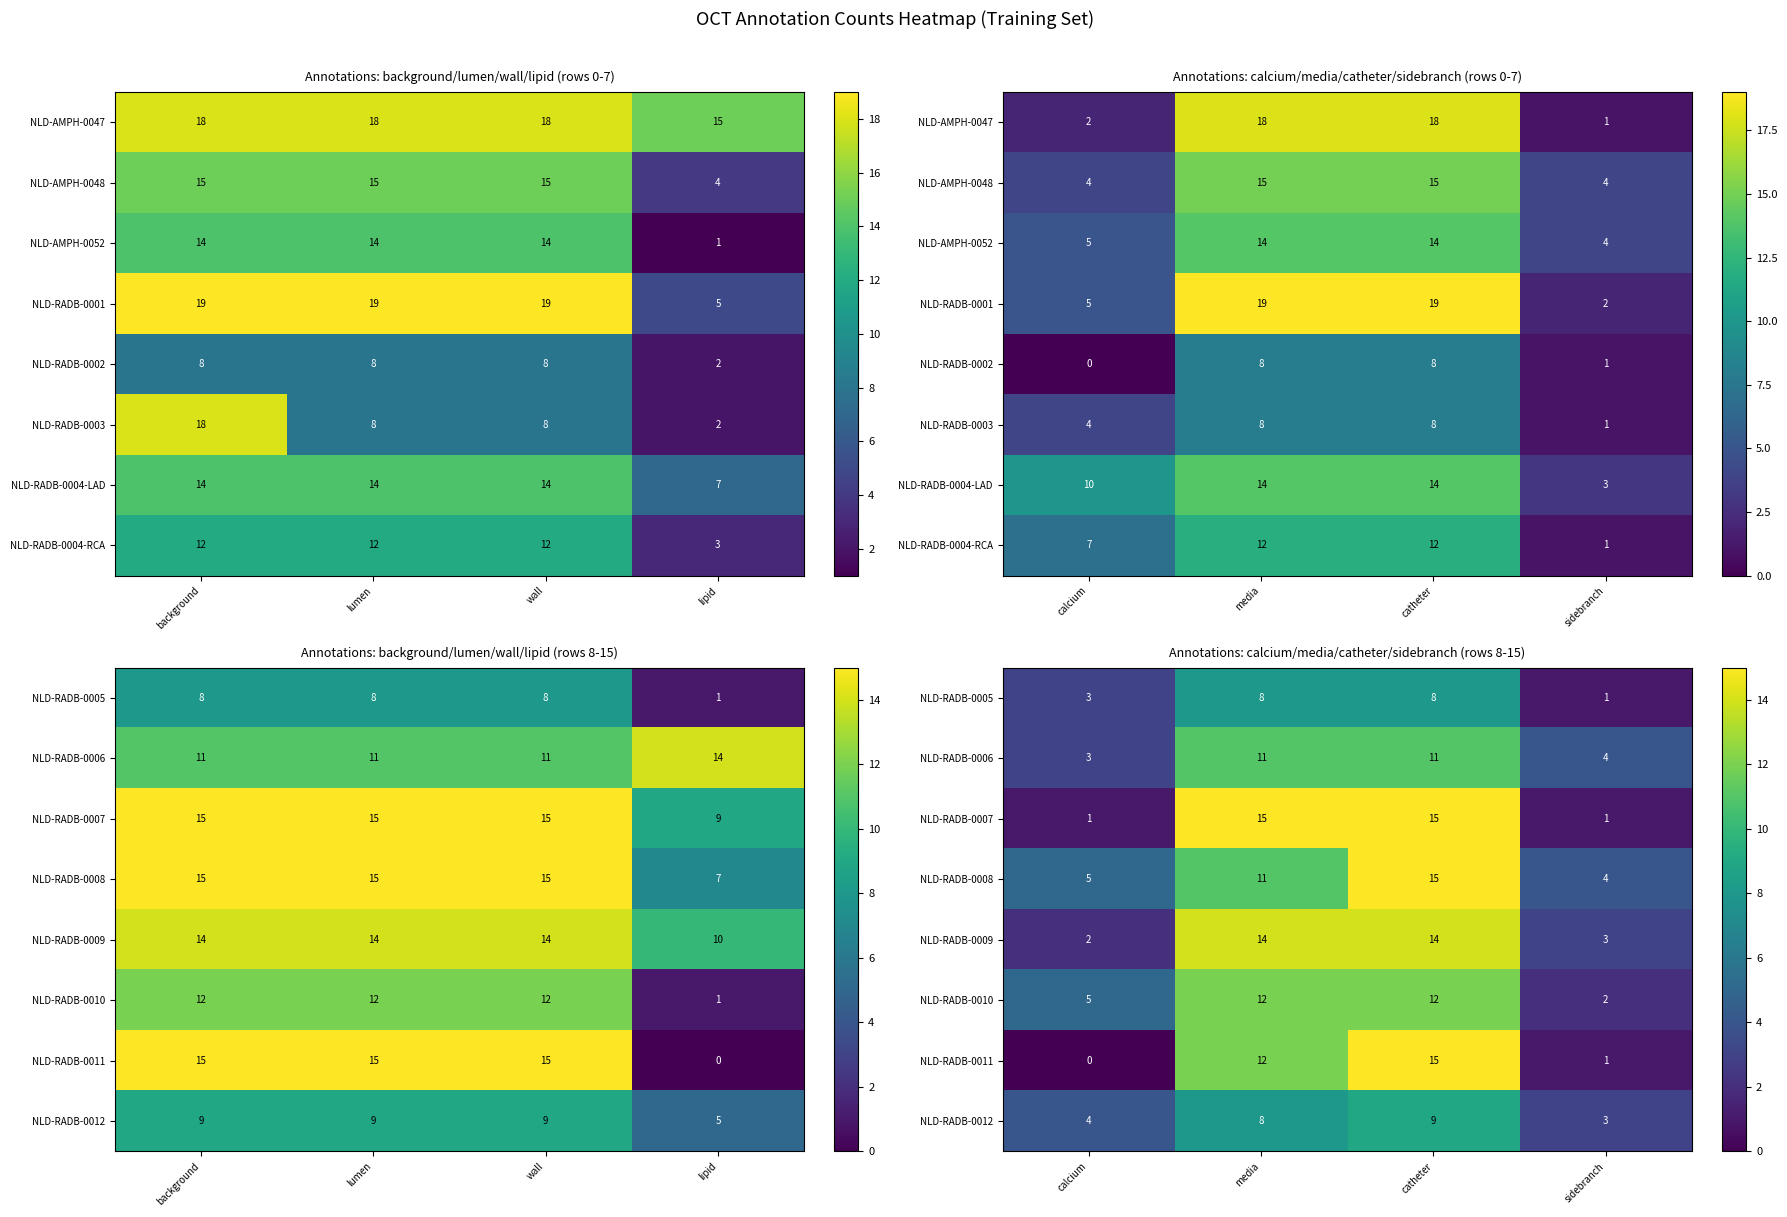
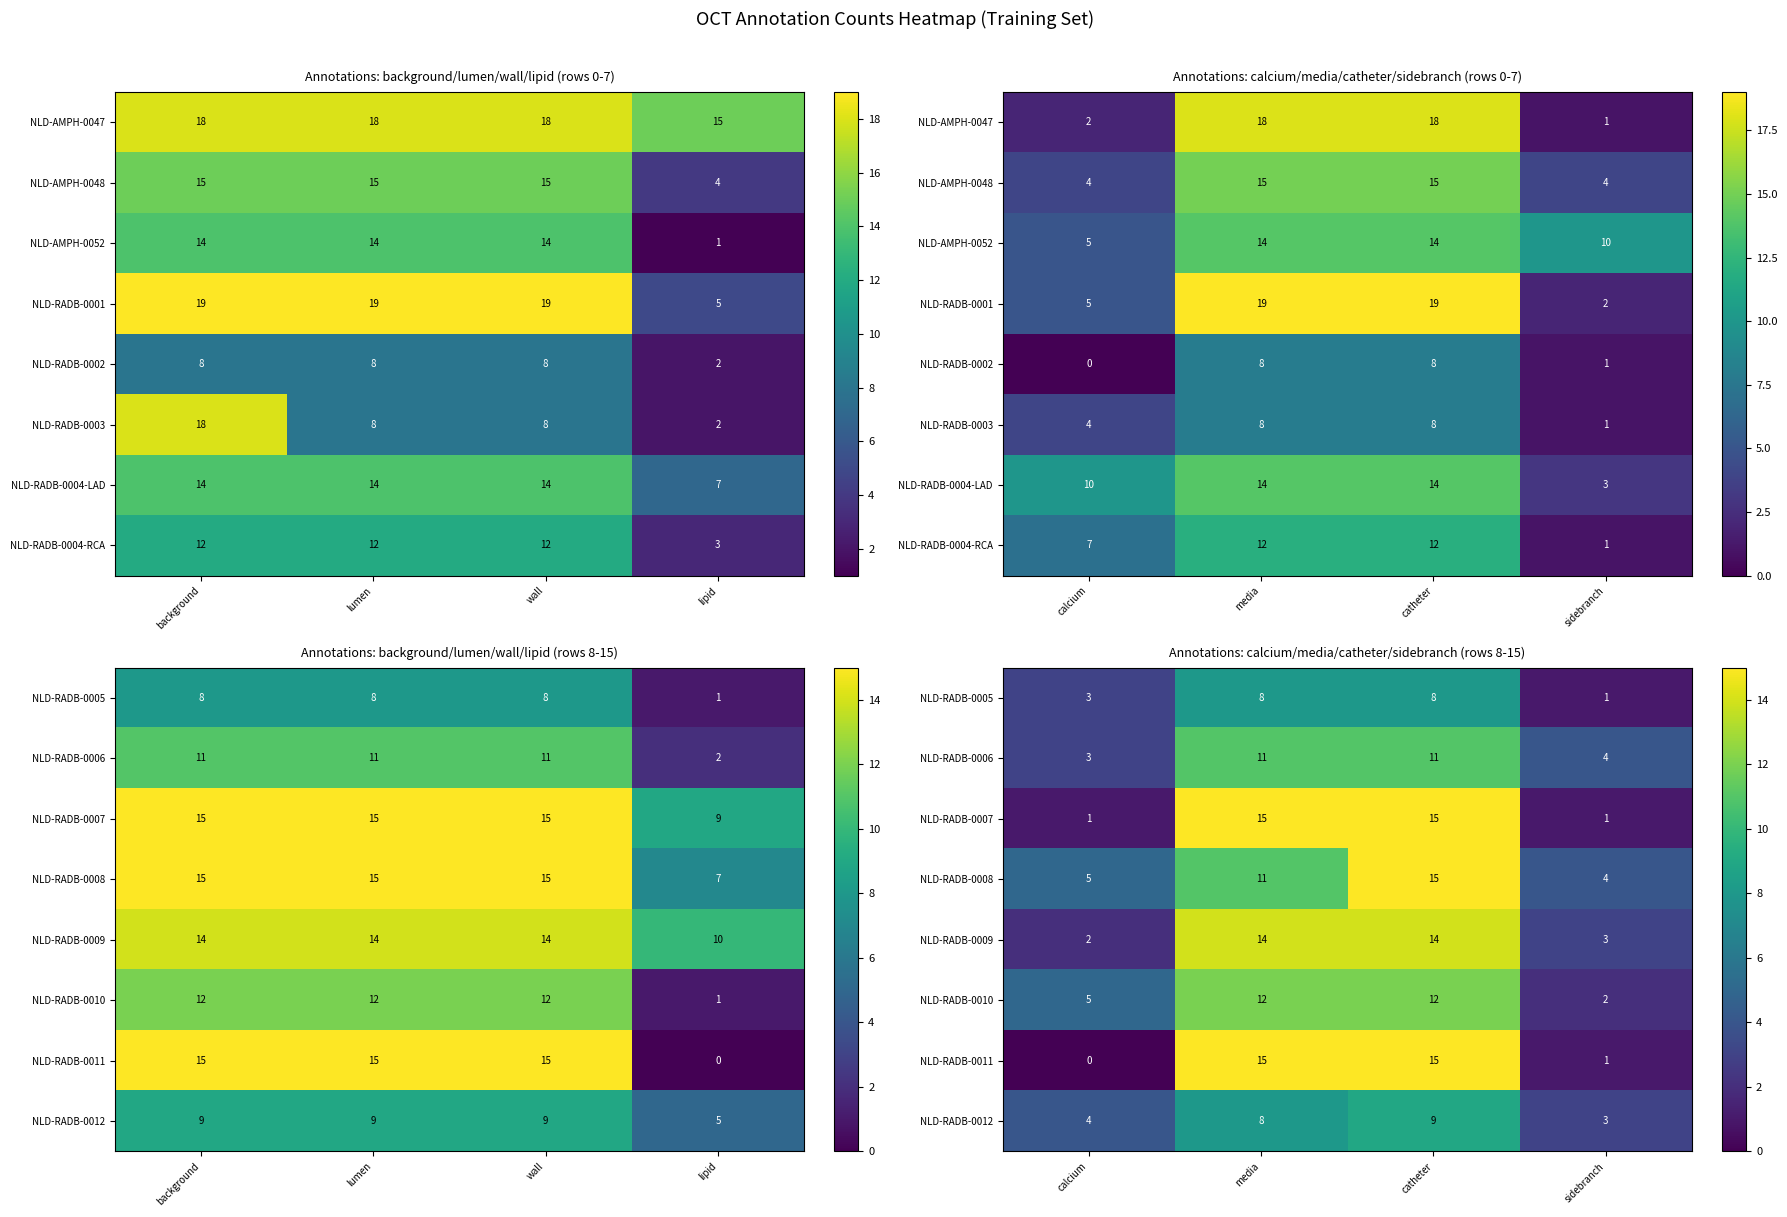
Annotations: calcium/media/catheter/sidebranch (rows 0-7), NLD-AMPH-0052, sidebranch: 4 -> 10
Annotations: background/lumen/wall/lipid (rows 8-15), NLD-RADB-0006, lipid: 14 -> 2
Annotations: calcium/media/catheter/sidebranch (rows 8-15), NLD-RADB-0011, media: 12 -> 15
